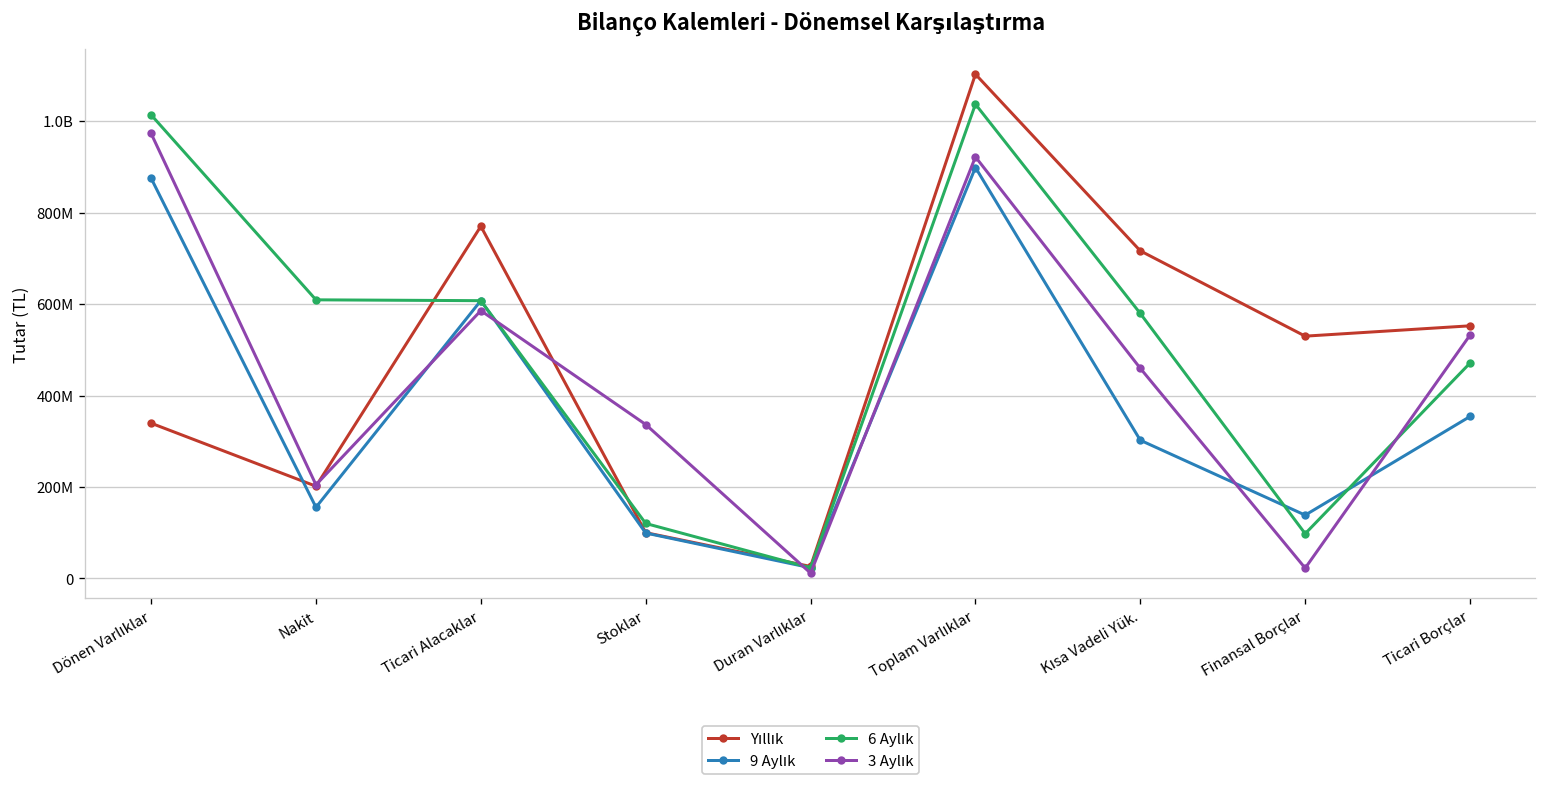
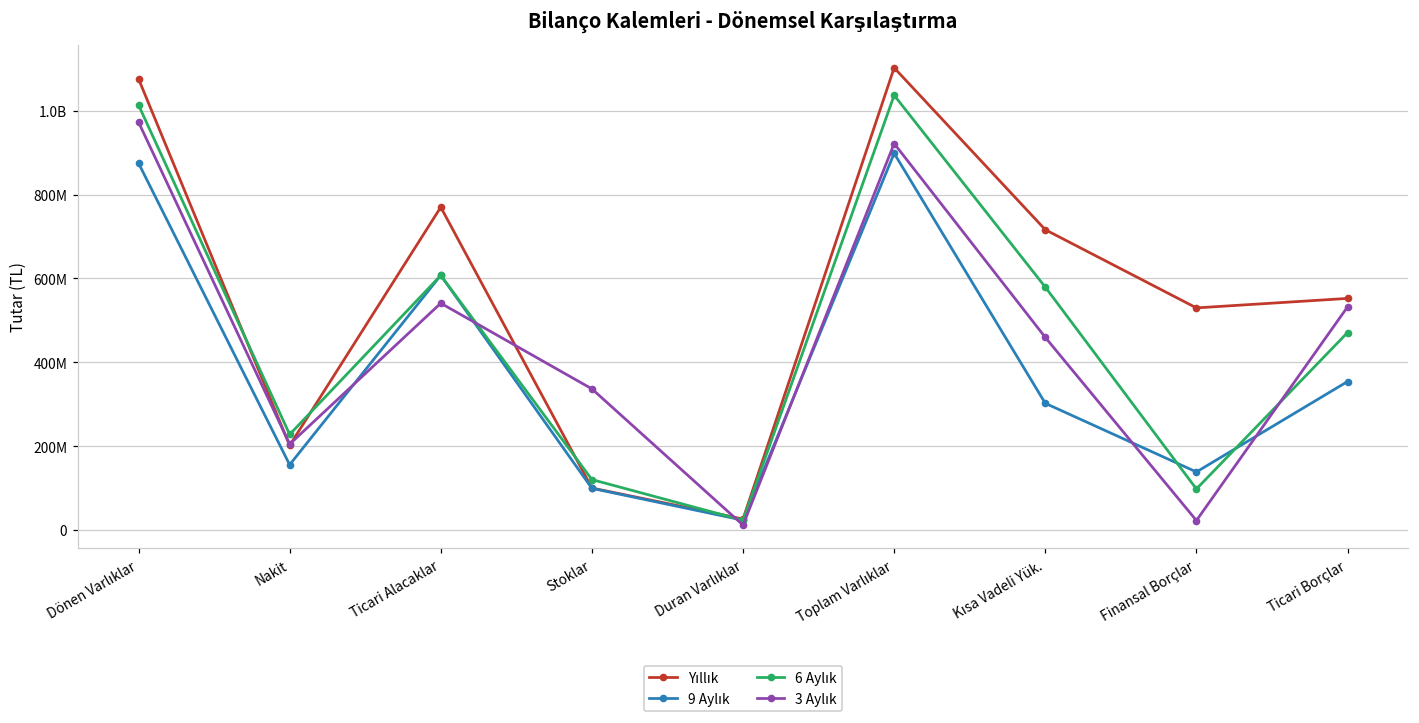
Yıllık, Dönen Varlıklar: 340000000 -> 1080000000
6 Aylık, Nakit: 610000000 -> 230000000
3 Aylık, Ticari Alacaklar: 590000000 -> 540000000
